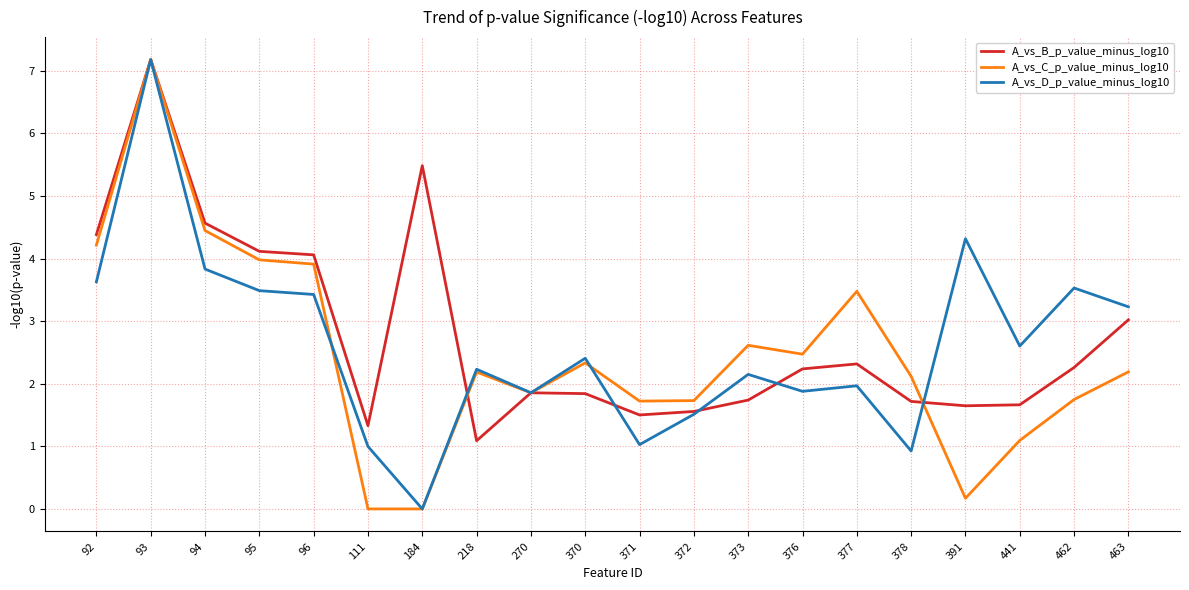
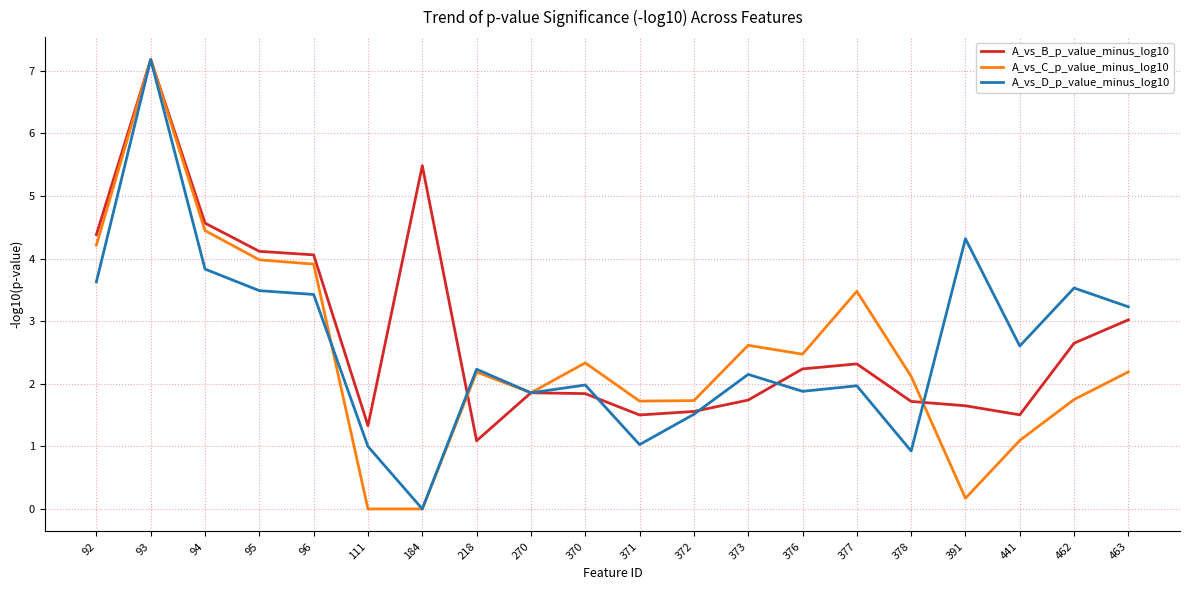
A_vs_D_p_value_minus_log10, 370: 2.4 -> 2.0
A_vs_B_p_value_minus_log10, 441: 1.7 -> 1.5
A_vs_B_p_value_minus_log10, 462: 2.3 -> 2.6
